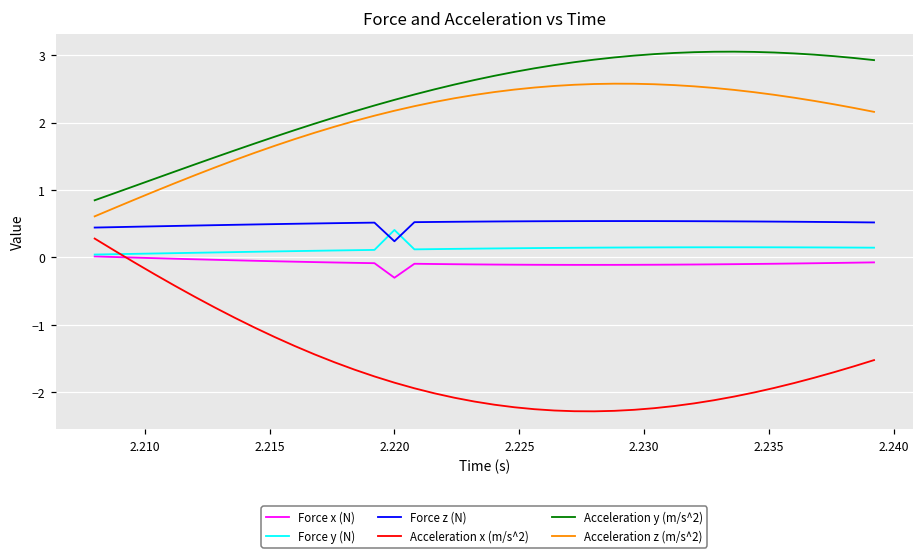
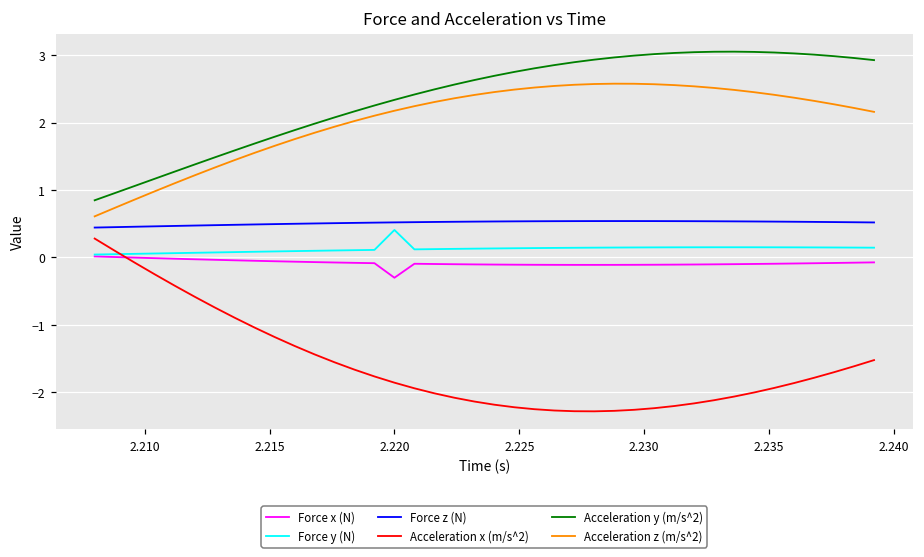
Force z (N), 2.220: 0.2 -> 0.5
